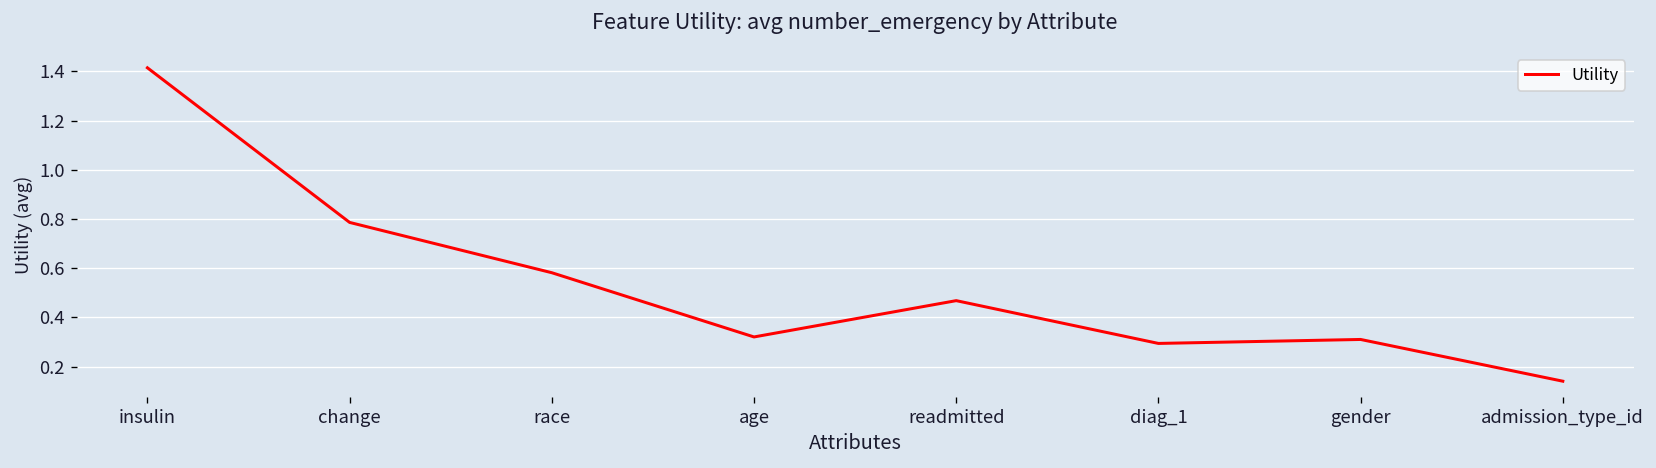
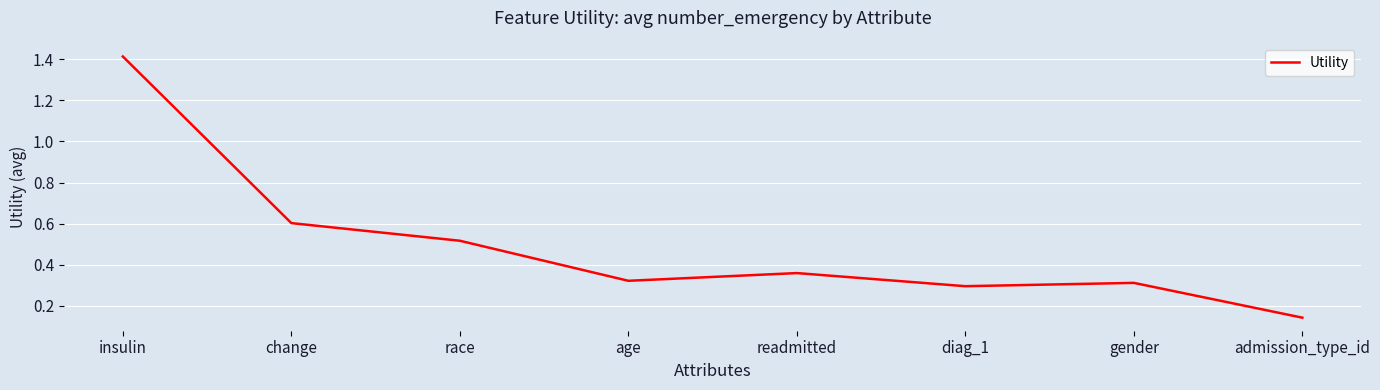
change: 0.79 -> 0.60
race: 0.58 -> 0.52
readmitted: 0.47 -> 0.36
